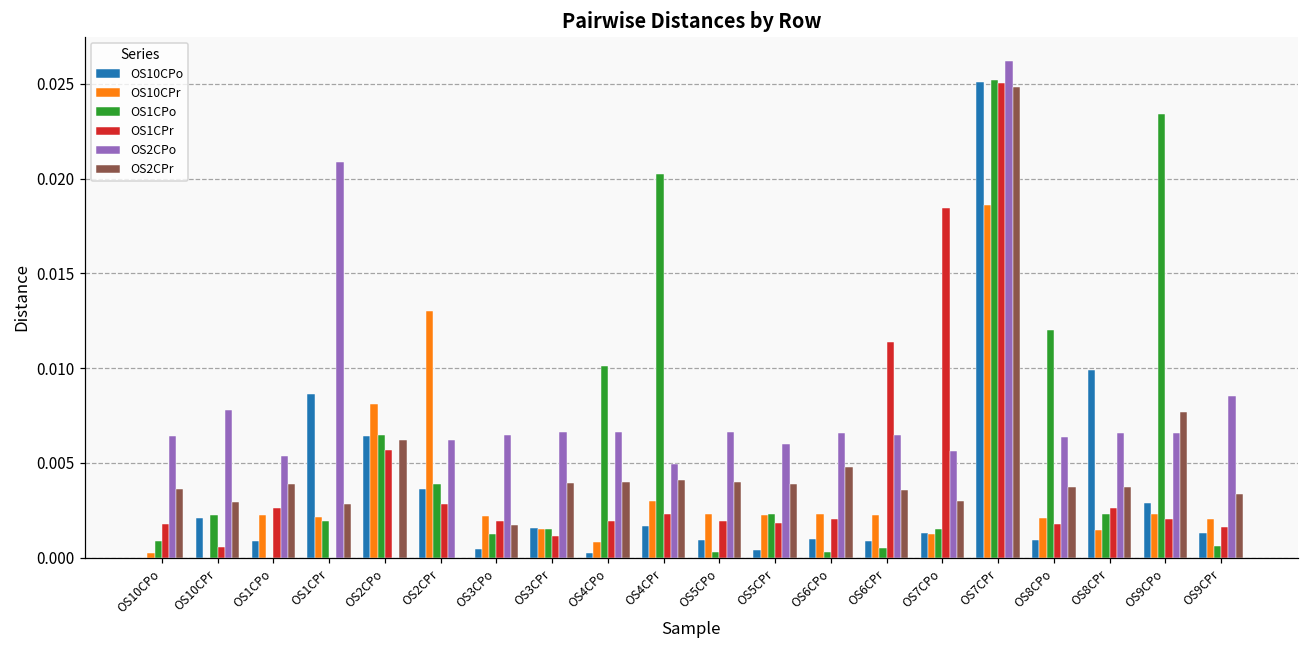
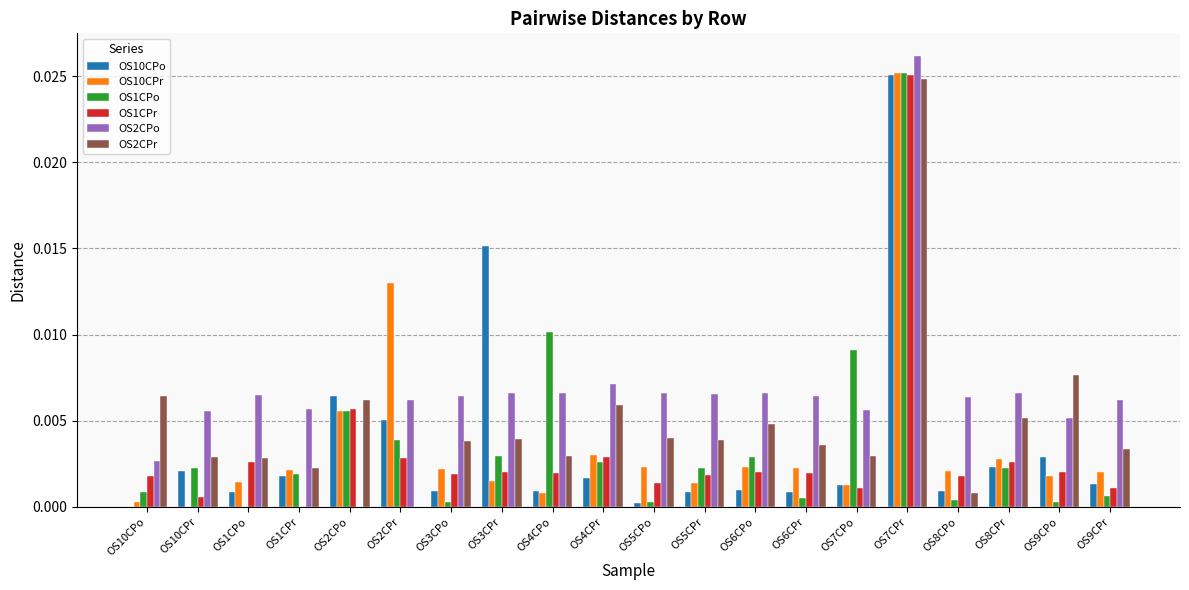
OS2CPo, OS10CPo: 0.0064 -> 0.0027
OS2CPr, OS10CPo: 0.0036 -> 0.0064
OS2CPo, OS10CPr: 0.0078 -> 0.0056
OS10CPr, OS1CPo: 0.0022 -> 0.0015
OS2CPo, OS1CPo: 0.0054 -> 0.0065
OS2CPr, OS1CPo: 0.0039 -> 0.0028
OS10CPo, OS1CPr: 0.0086 -> 0.0018
OS2CPo, OS1CPr: 0.0209 -> 0.0057
OS2CPr, OS1CPr: 0.0028 -> 0.0023
OS10CPr, OS2CPo: 0.0081 -> 0.0056
OS1CPo, OS2CPo: 0.0065 -> 0.0056
OS10CPo, OS2CPr: 0.0036 -> 0.0050
OS10CPo, OS3CPo: 0.0004 -> 0.0009
OS1CPo, OS3CPo: 0.0012 -> 0.0003
OS2CPr, OS3CPo: 0.0017 -> 0.0038
OS10CPo, OS3CPr: 0.0015 -> 0.0152
OS1CPo, OS3CPr: 0.0015 -> 0.0030
OS1CPr, OS3CPr: 0.0012 -> 0.0021
OS10CPo, OS4CPo: 0.0002 -> 0.0009
OS2CPr, OS4CPo: 0.0040 -> 0.0030
OS1CPo, OS4CPr: 0.0202 -> 0.0026
OS1CPr, OS4CPr: 0.0023 -> 0.0029
OS2CPo, OS4CPr: 0.0050 -> 0.0072
OS2CPr, OS4CPr: 0.0041 -> 0.0059
OS10CPo, OS5CPo: 0.0009 -> 0.0002
OS1CPr, OS5CPo: 0.0019 -> 0.0014
OS10CPo, OS5CPr: 0.0004 -> 0.0009
OS10CPr, OS5CPr: 0.0022 -> 0.0014
OS2CPo, OS5CPr: 0.0060 -> 0.0065
OS1CPo, OS6CPo: 0.0003 -> 0.0029
OS1CPr, OS6CPr: 0.0114 -> 0.0020
OS1CPo, OS7CPo: 0.0015 -> 0.0091
OS1CPr, OS7CPo: 0.0184 -> 0.0011
OS10CPr, OS7CPr: 0.0186 -> 0.0252
OS1CPo, OS8CPo: 0.0120 -> 0.0004
OS2CPr, OS8CPo: 0.0037 -> 0.0008
OS10CPo, OS8CPr: 0.0099 -> 0.0023
OS10CPr, OS8CPr: 0.0015 -> 0.0028
OS2CPr, OS8CPr: 0.0037 -> 0.0052
OS10CPr, OS9CPo: 0.0023 -> 0.0018
OS1CPo, OS9CPo: 0.0234 -> 0.0003
OS2CPo, OS9CPo: 0.0066 -> 0.0052
OS1CPr, OS9CPr: 0.0016 -> 0.0011
OS2CPo, OS9CPr: 0.0085 -> 0.0062
